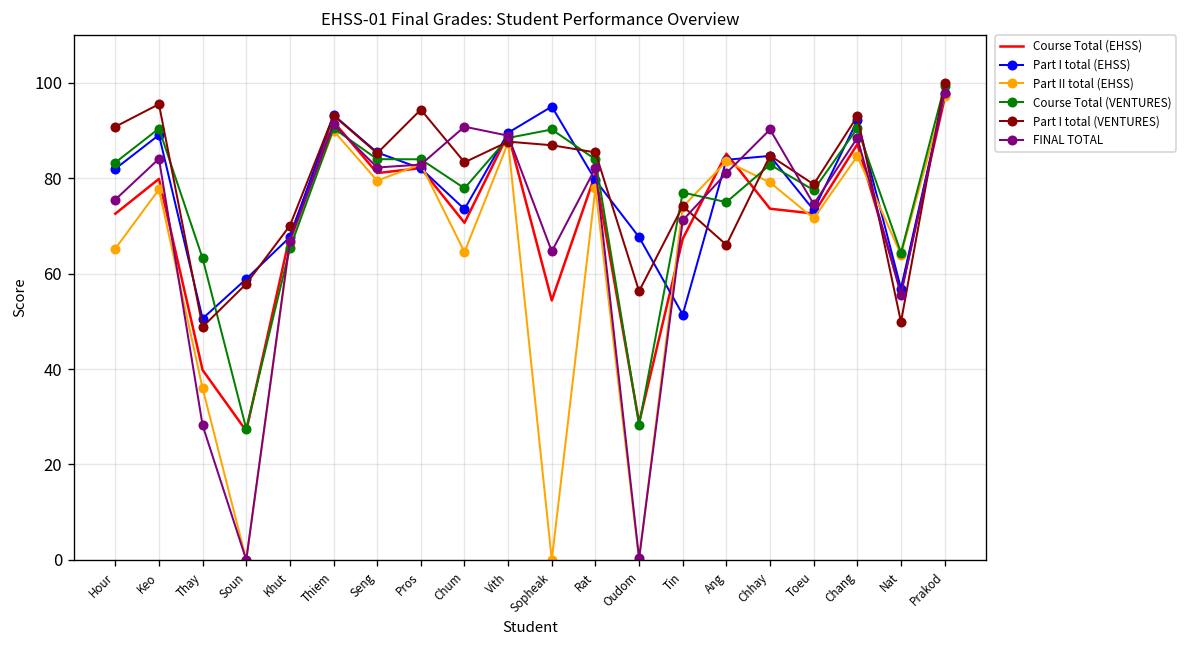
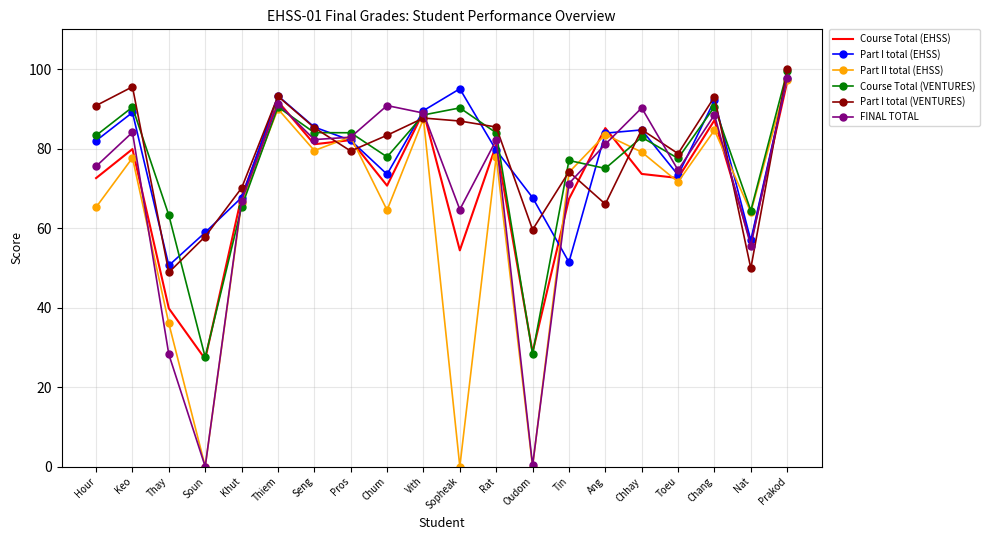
Part I total (VENTURES), Pros: 94 -> 79
Part I total (VENTURES), Oudom: 56 -> 60
